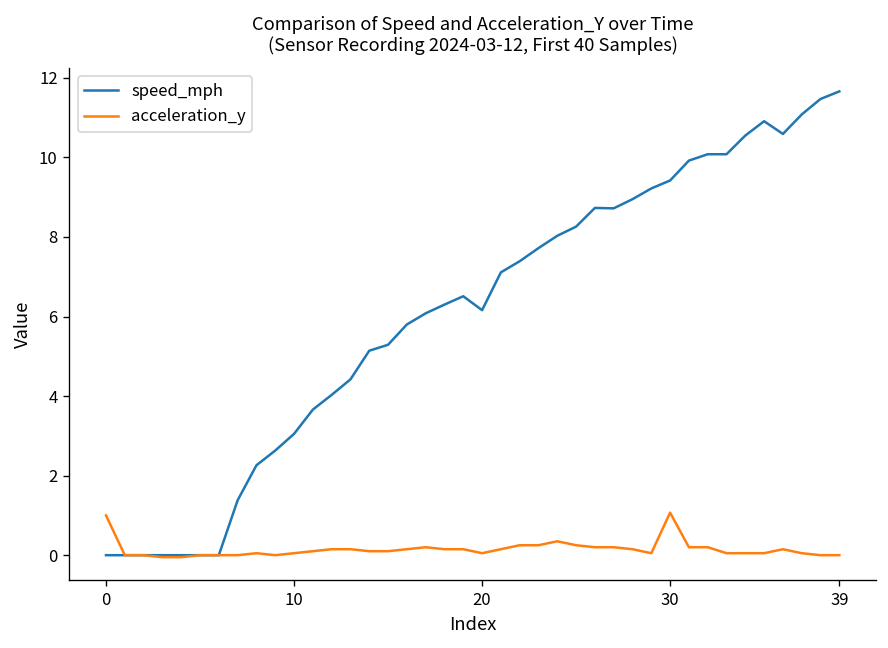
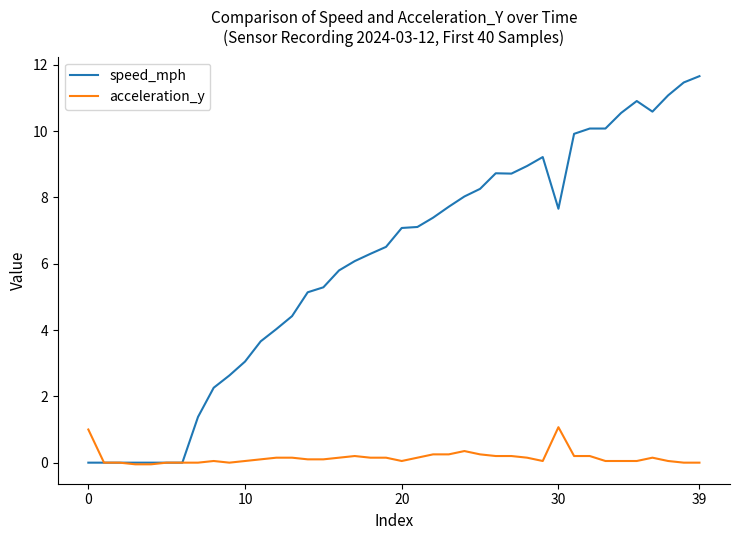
speed_mph, 20: 6.2 -> 7.1
speed_mph, 30: 9.4 -> 7.7
